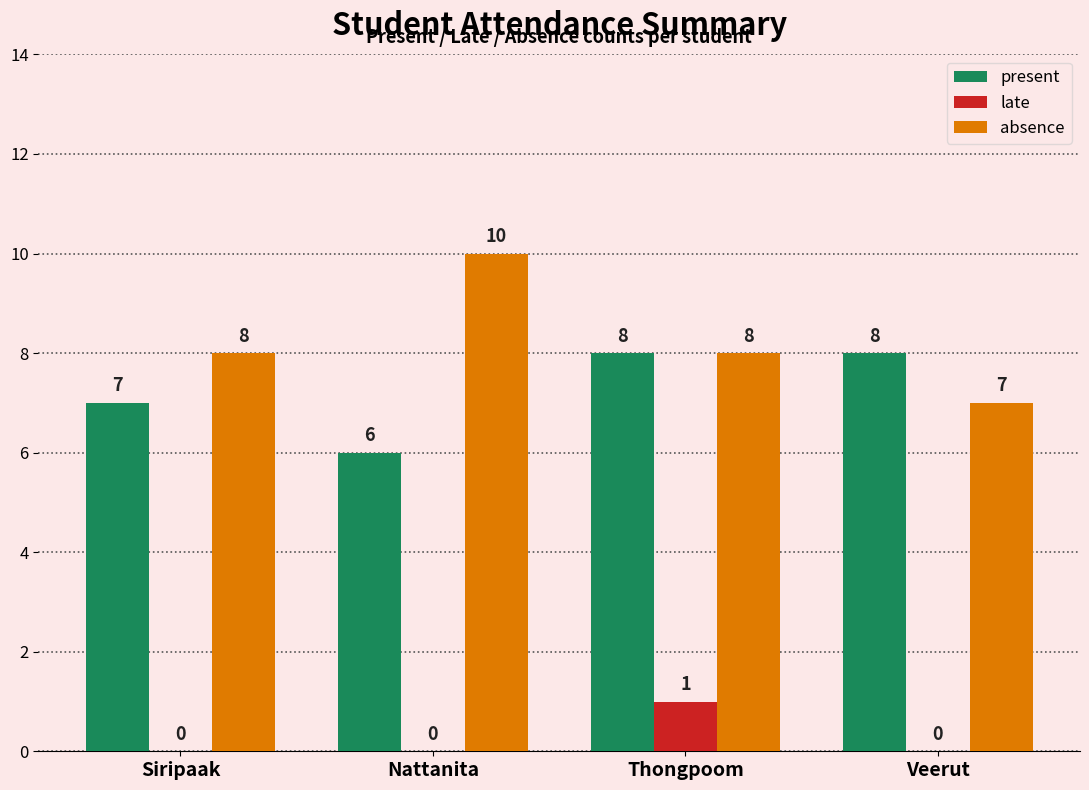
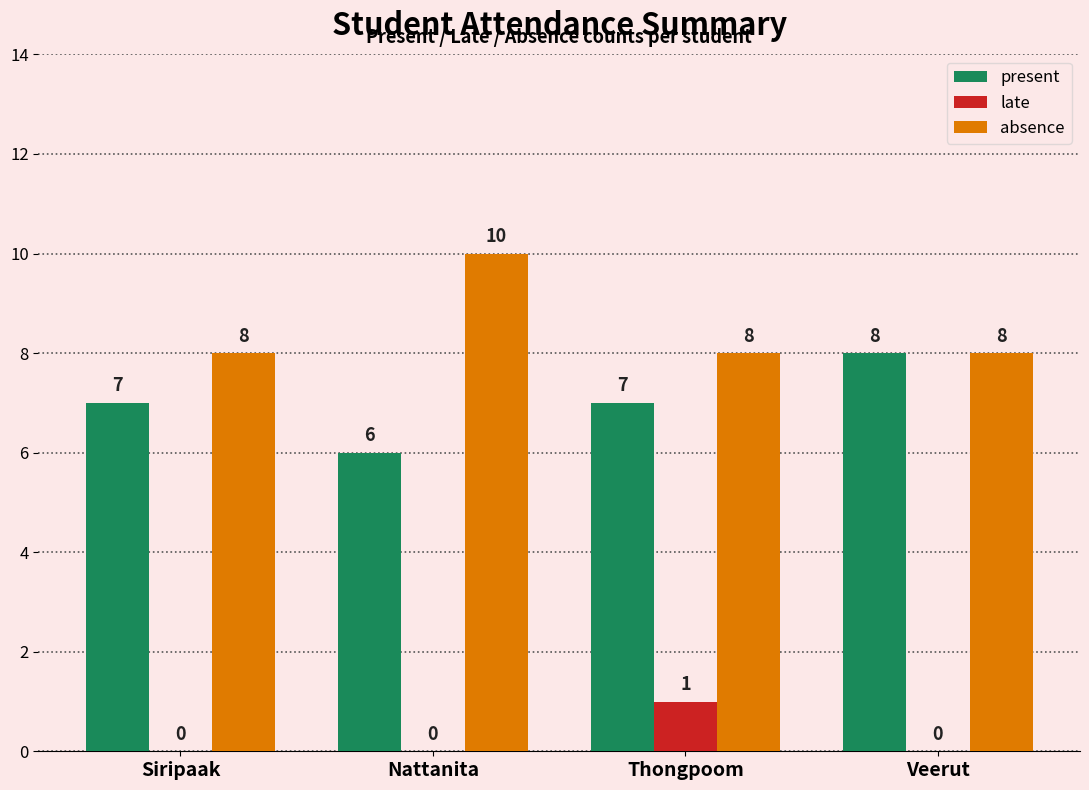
present, Thongpoom: 8 -> 7
absence, Veerut: 7 -> 8
